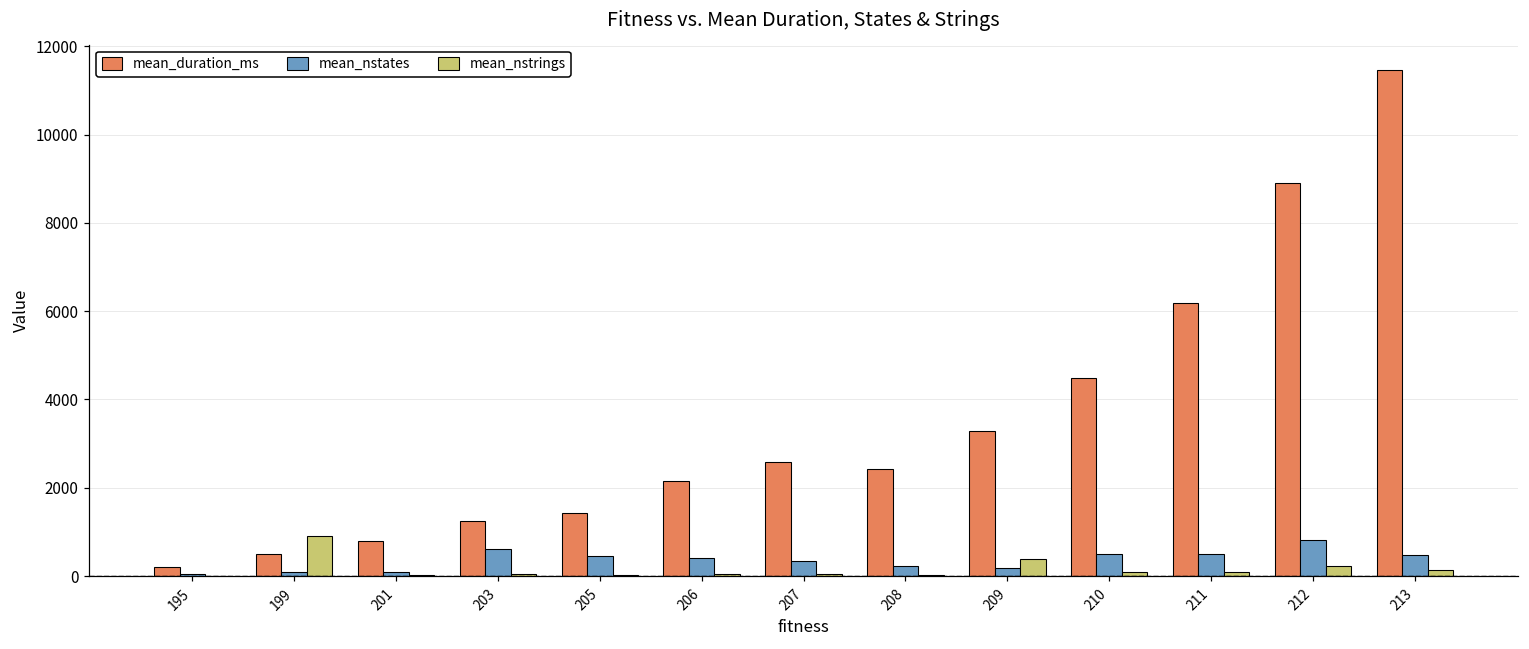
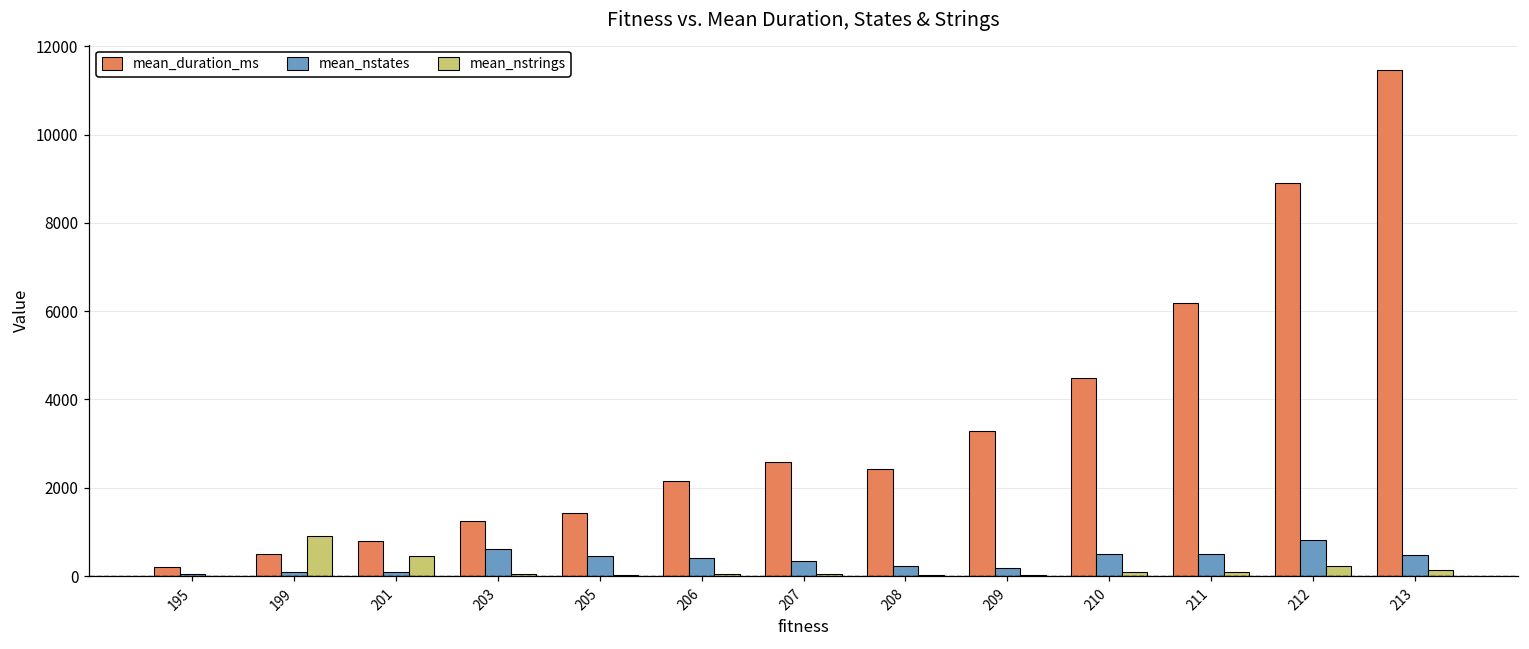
mean_nstrings, 201: 0 -> 500
mean_nstrings, 209: 400 -> 0
